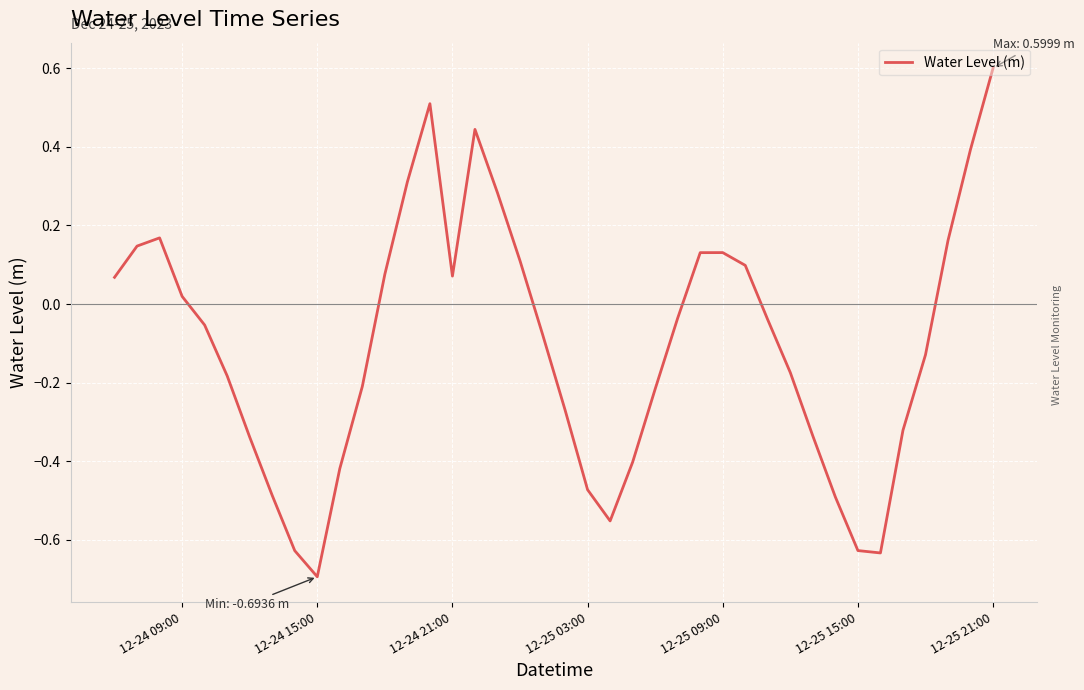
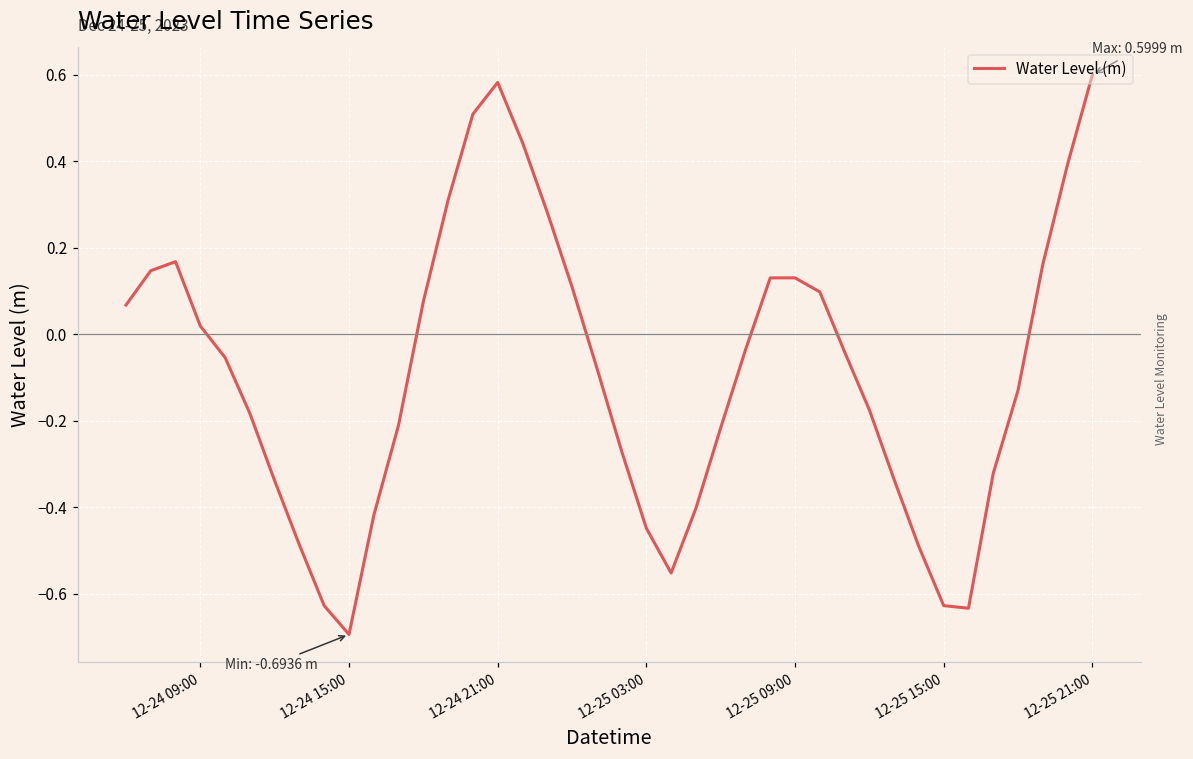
12-24 21:00: 0.07 -> 0.58
12-25 03:00: -0.47 -> -0.45
